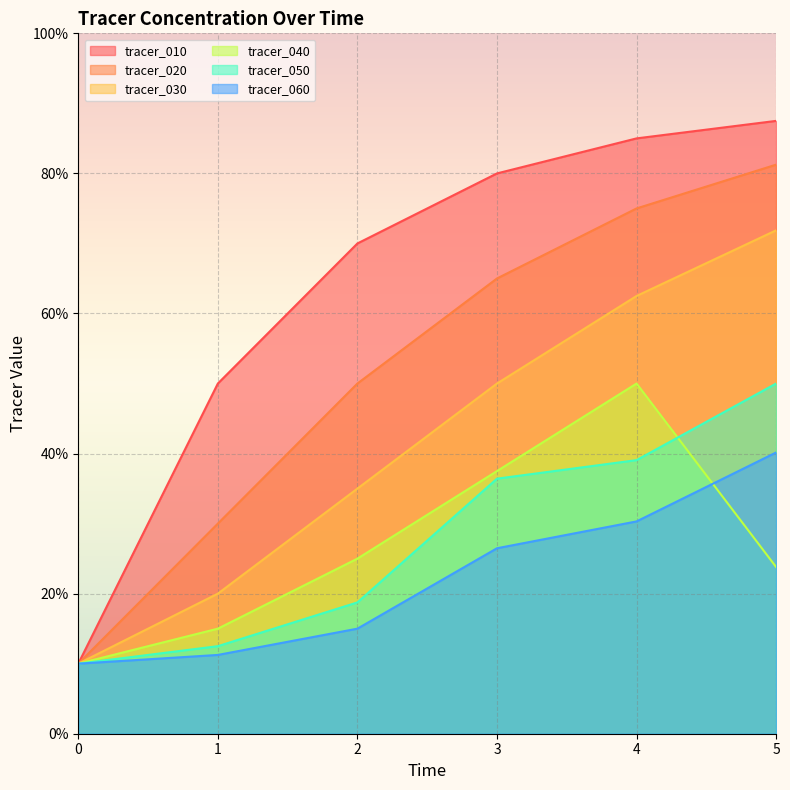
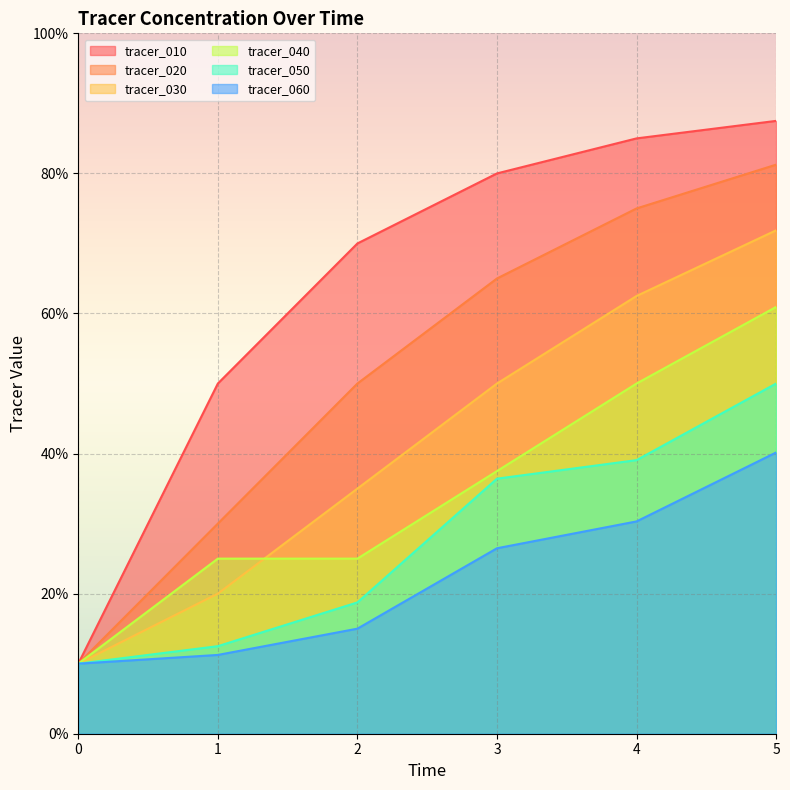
tracer_040, 1: 15% -> 25%
tracer_040, 5: 24% -> 61%
